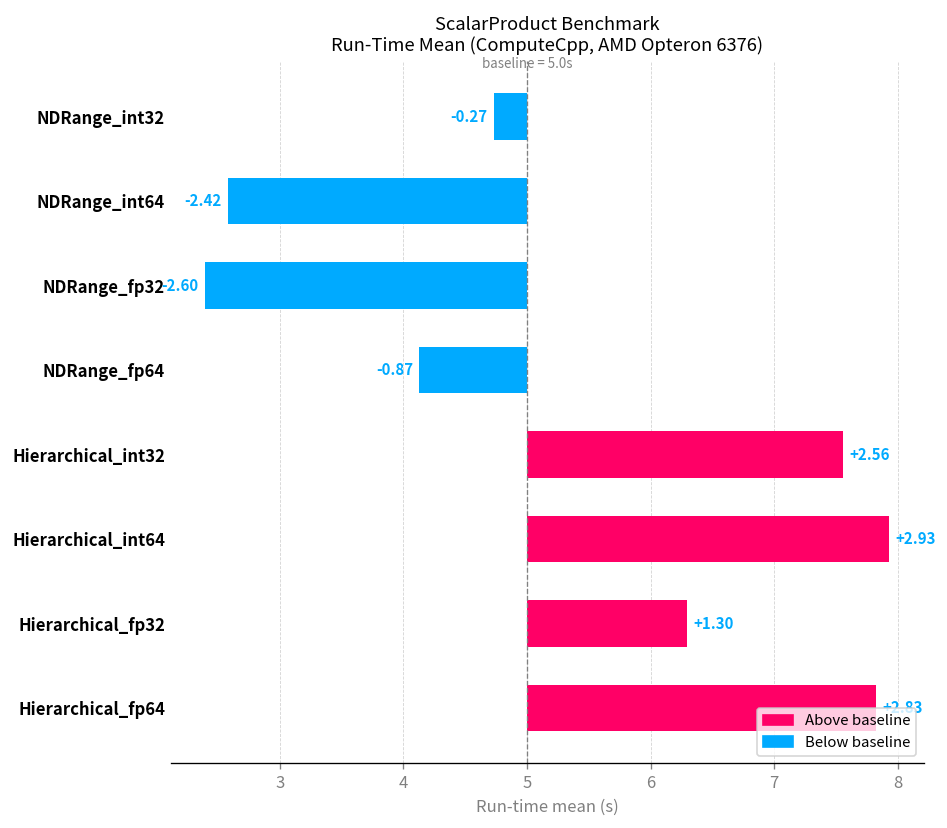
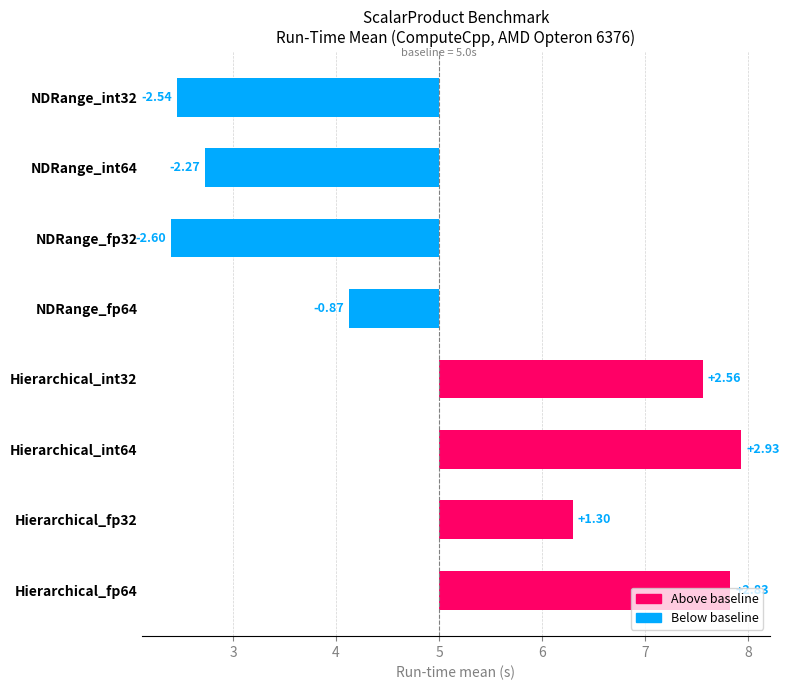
NDRange_int32: -0.27 -> -2.54
NDRange_int64: -2.42 -> -2.27
